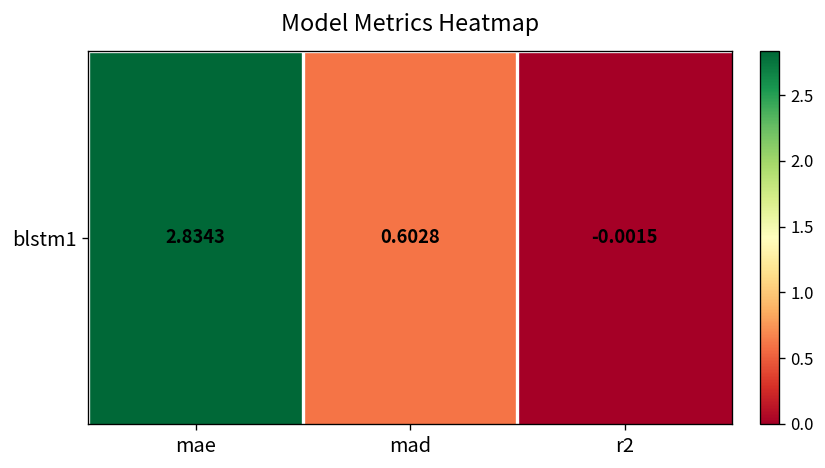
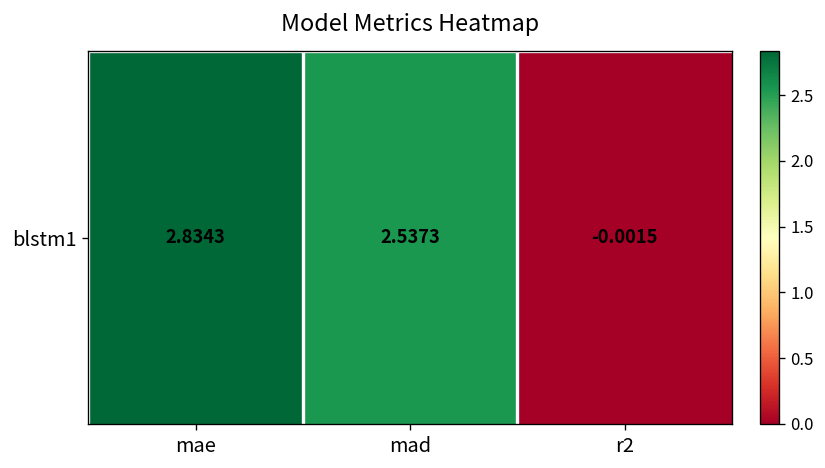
blstm1, mad: 0.6028 -> 2.5373
